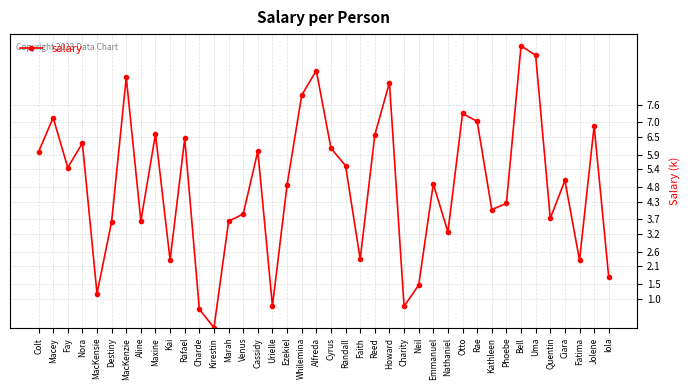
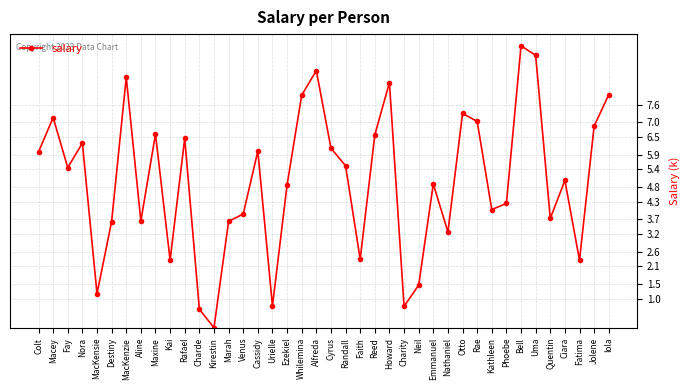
Iola: 1.7 -> 7.9
